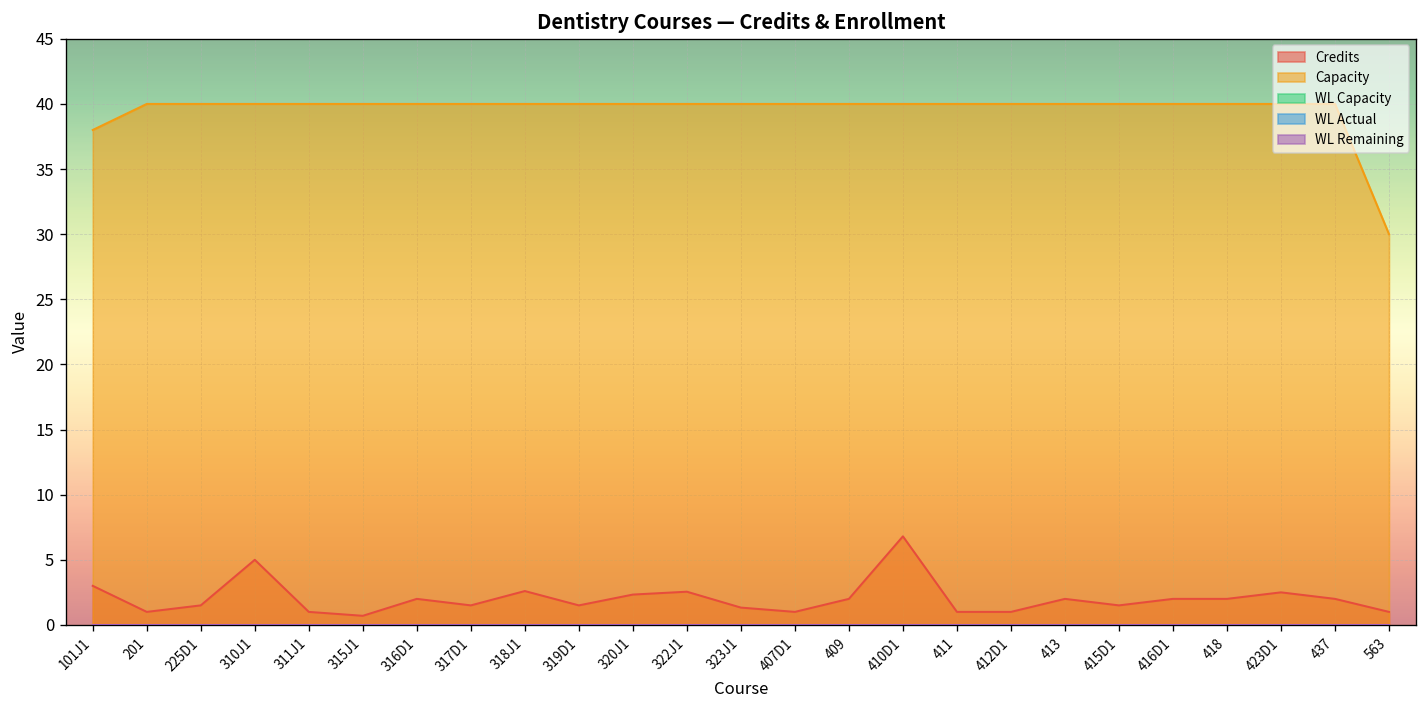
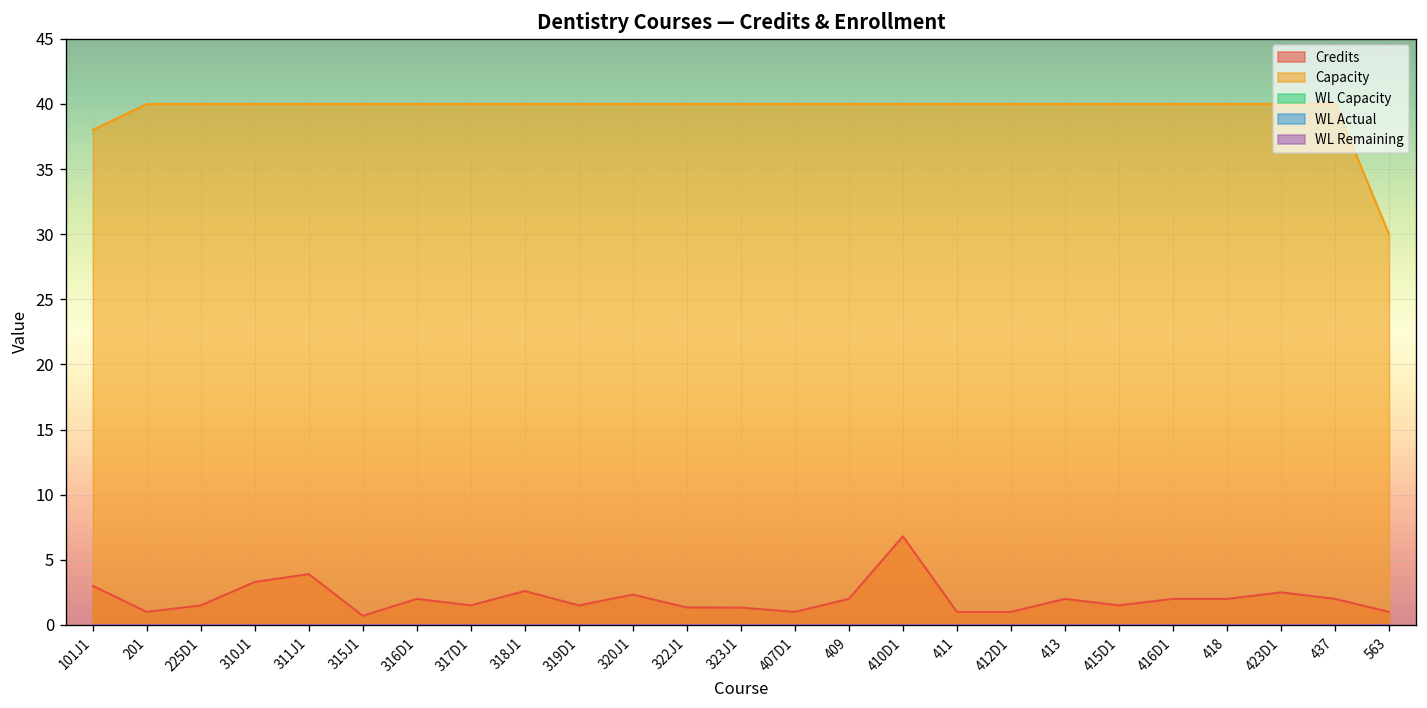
Credits, 310J1: 5.0 -> 3.3
Credits, 311J1: 1.0 -> 3.9
Credits, 322J1: 2.6 -> 1.3
